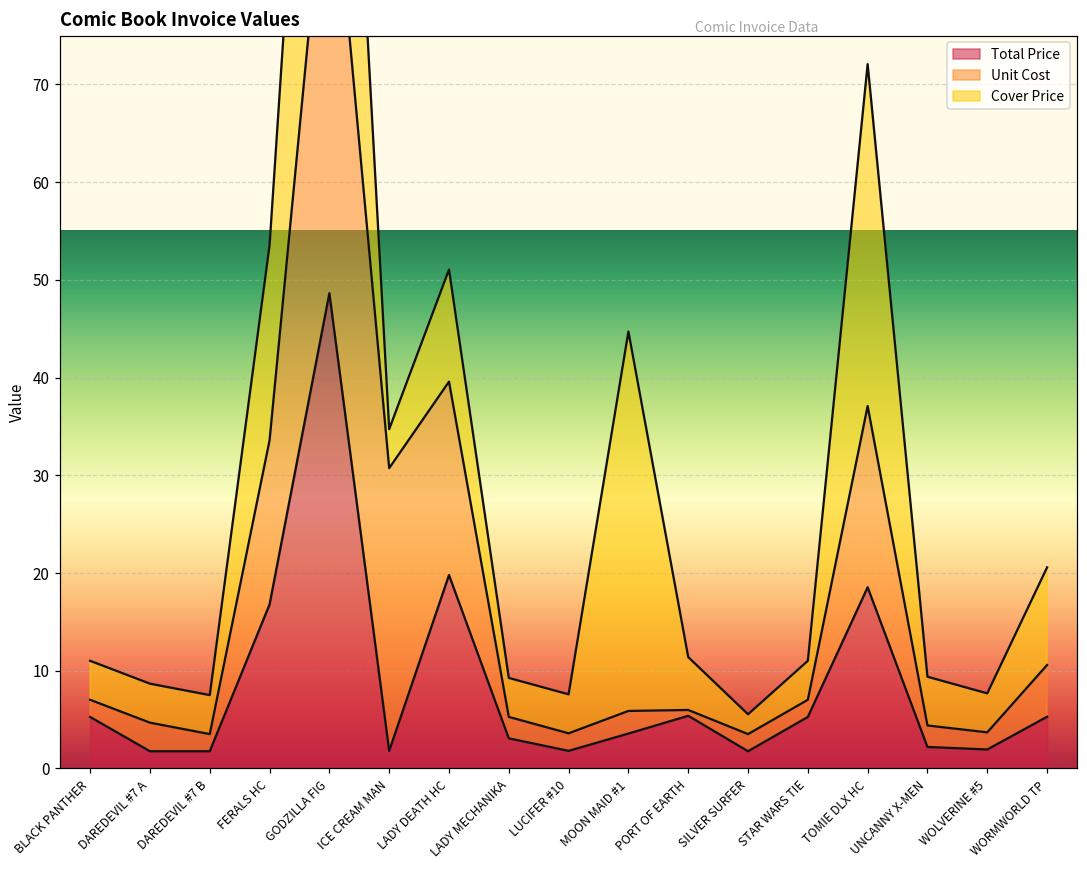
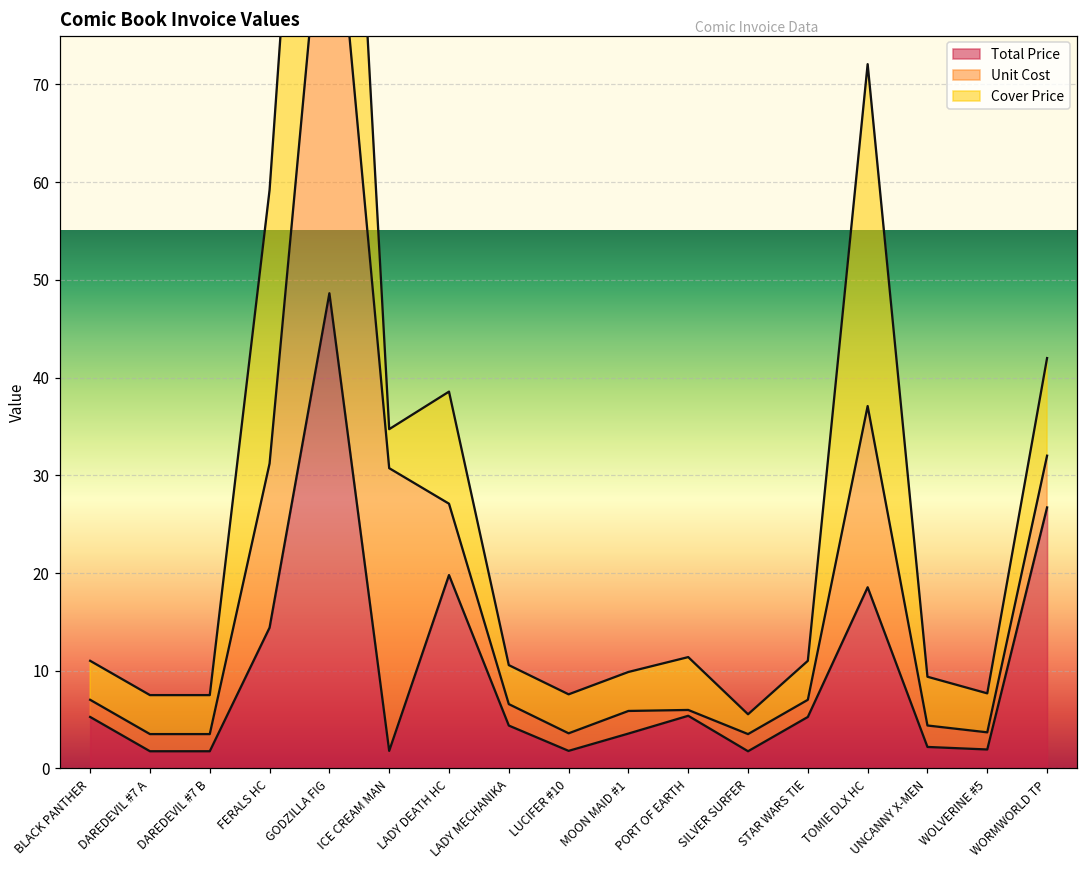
Unit Cost, DAREDEVIL #7 A: 3 -> 2
Total Price, FERALS HC: 17 -> 14
Cover Price, FERALS HC: 20 -> 28
Unit Cost, LADY DEATH HC: 20 -> 7
Total Price, LADY MECHANIKA: 3 -> 4
Cover Price, MOON MAID #1: 39 -> 4
Total Price, WORMWORLD TP: 5 -> 27
